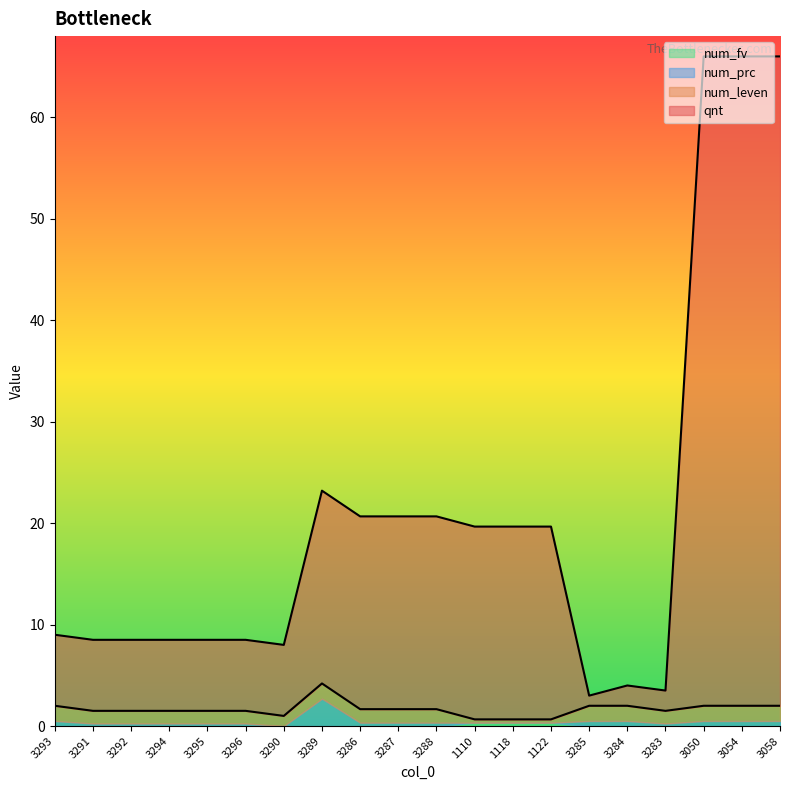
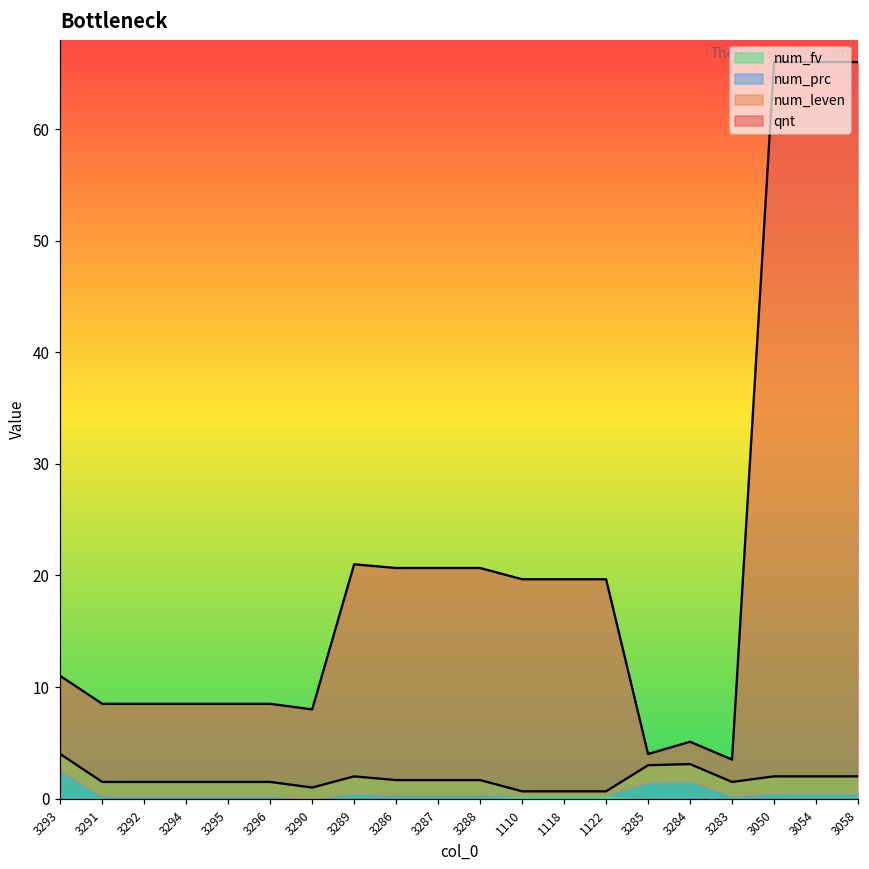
num_prc, 3293: 0.5 -> 2.5
num_prc, 3289: 2.7 -> 0.5
num_prc, 3285: 0.5 -> 1.5
num_prc, 3284: 0.5 -> 1.6
